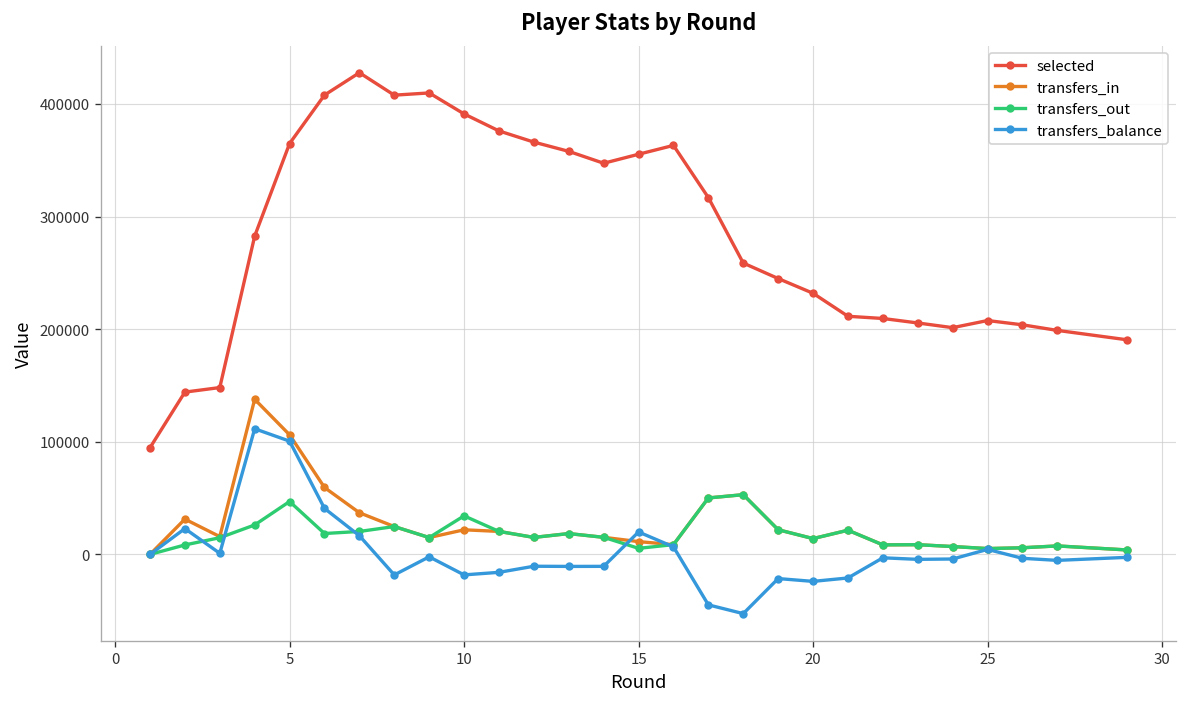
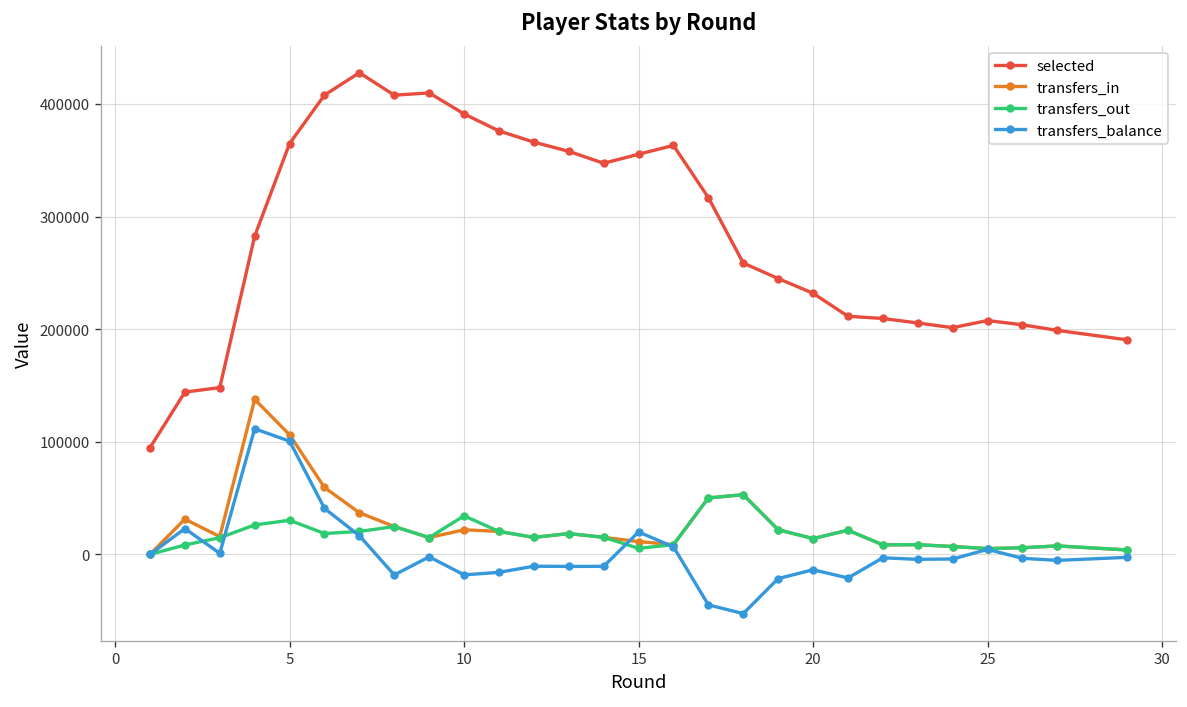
transfers_out, 5: 50000 -> 30000
transfers_balance, 20: -20000 -> -10000
